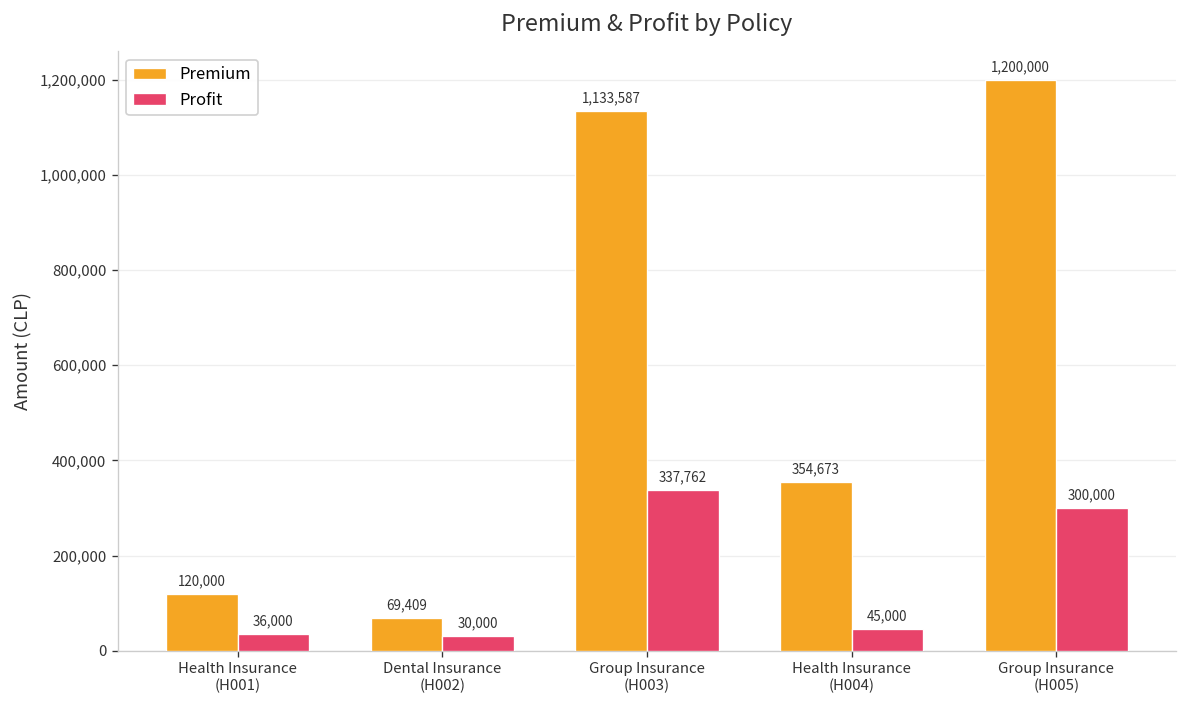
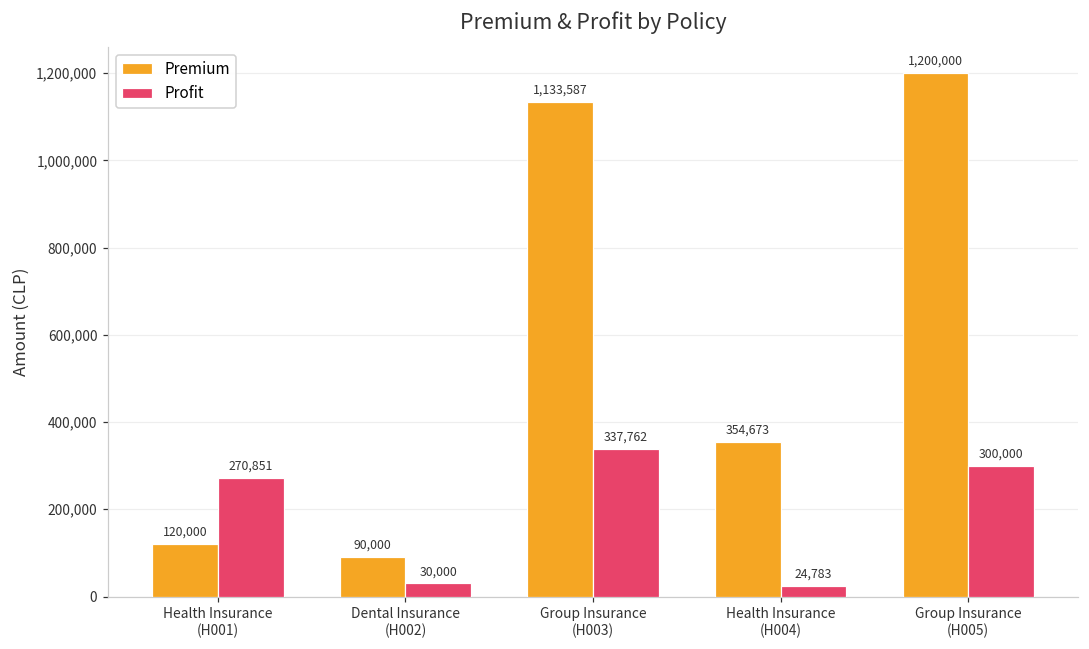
Profit, Health Insurance (H001): 36,000 -> 270,851
Premium, Dental Insurance (H002): 69,409 -> 90,000
Profit, Health Insurance (H004): 45,000 -> 24,783
